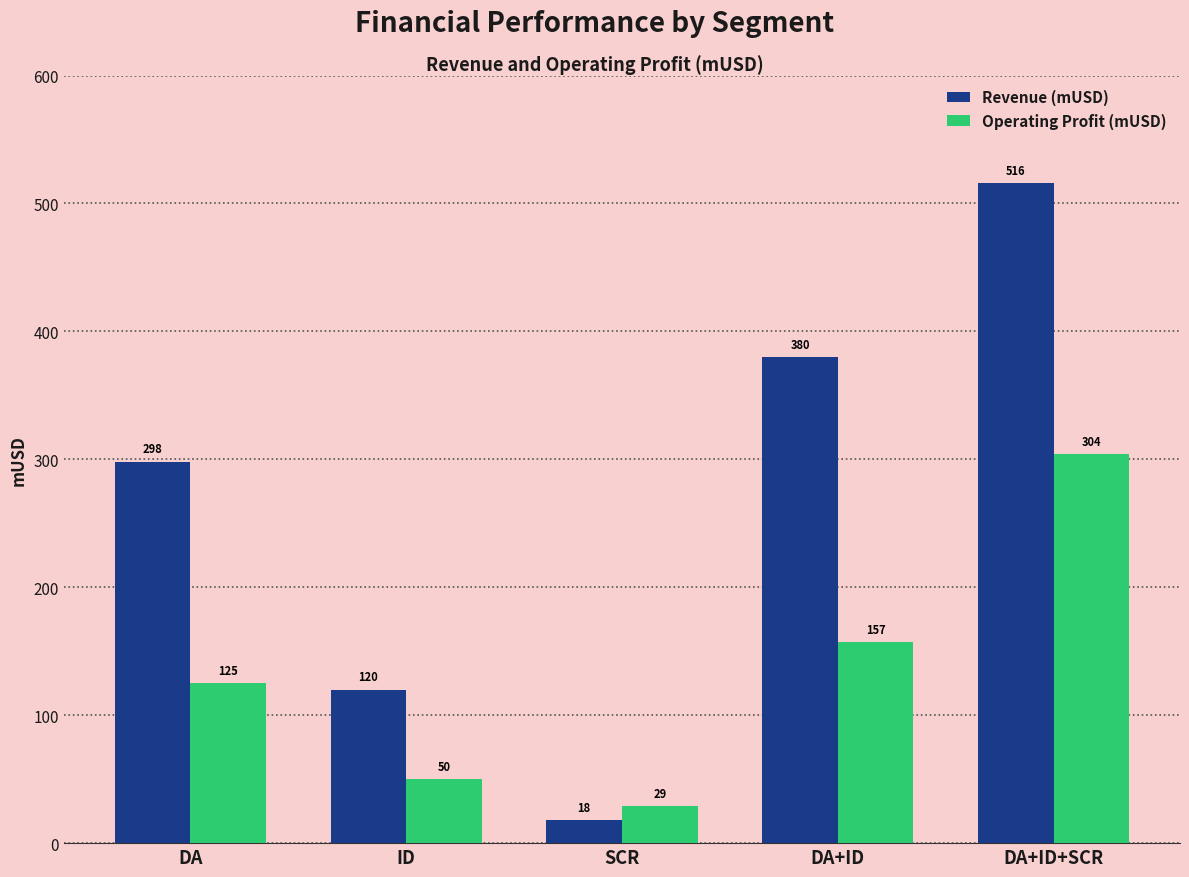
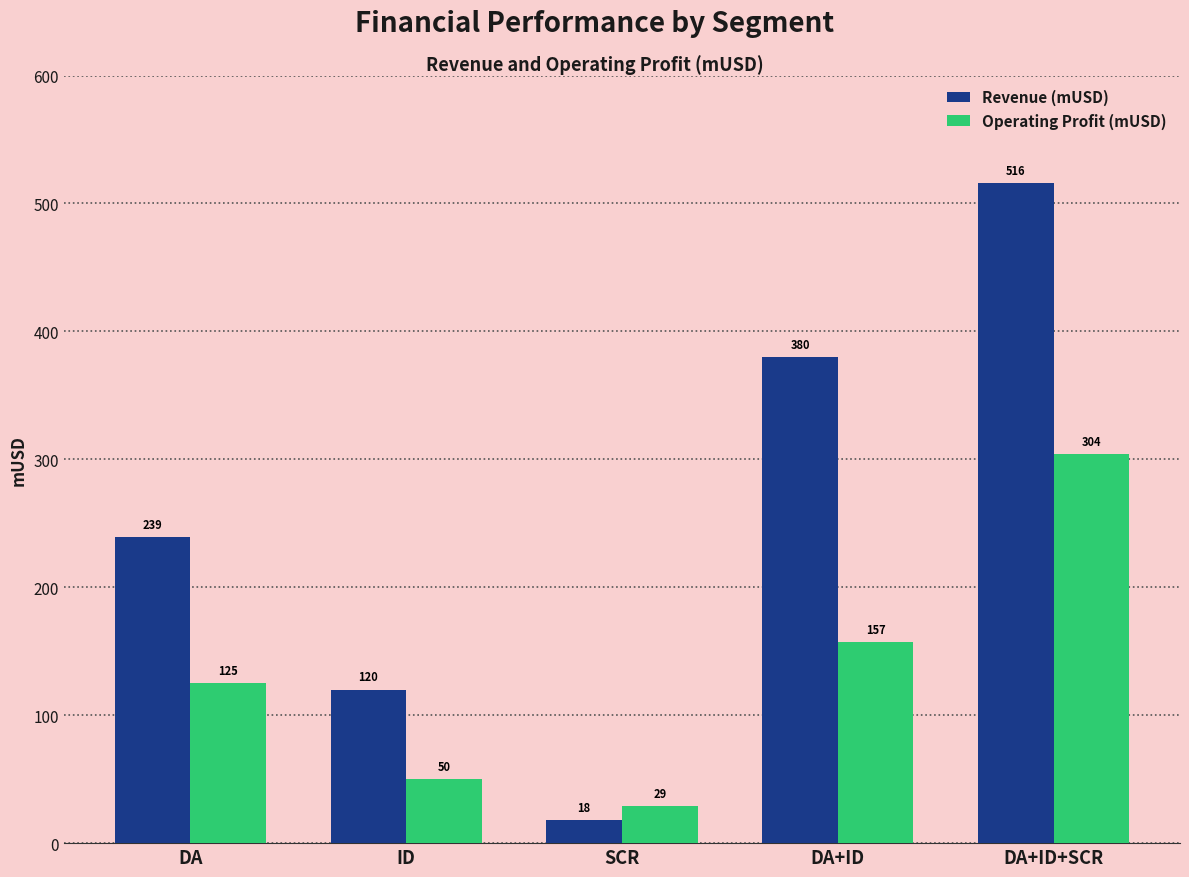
Revenue (mUSD), DA: 298 -> 239
